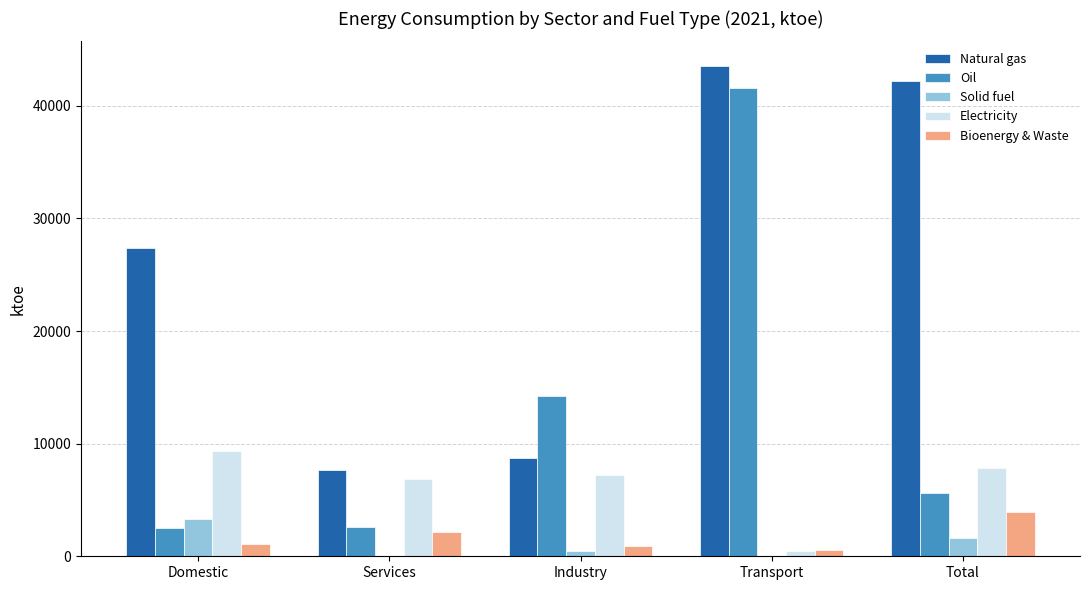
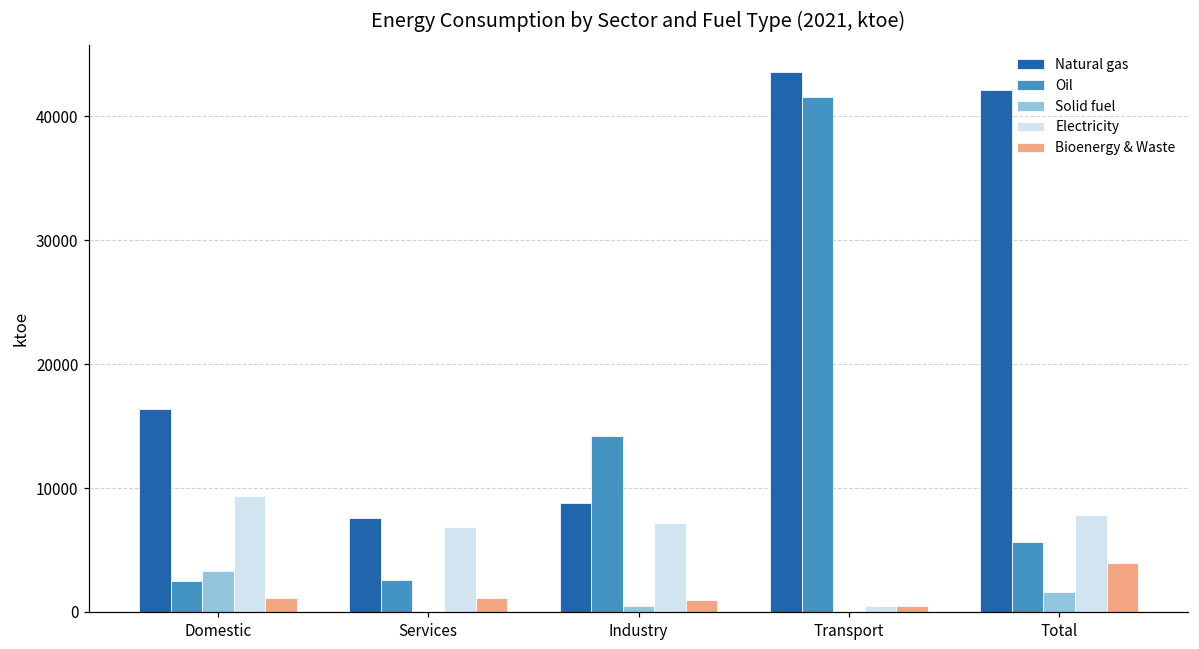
Natural gas, Domestic: 27400 -> 16400
Bioenergy & Waste, Services: 2200 -> 1100
